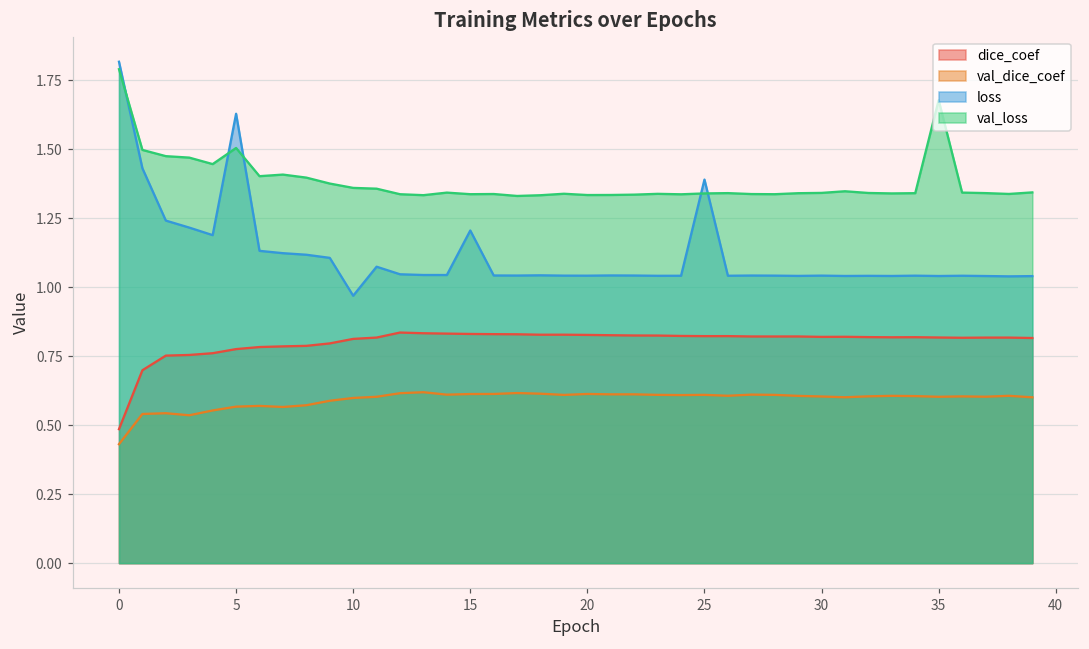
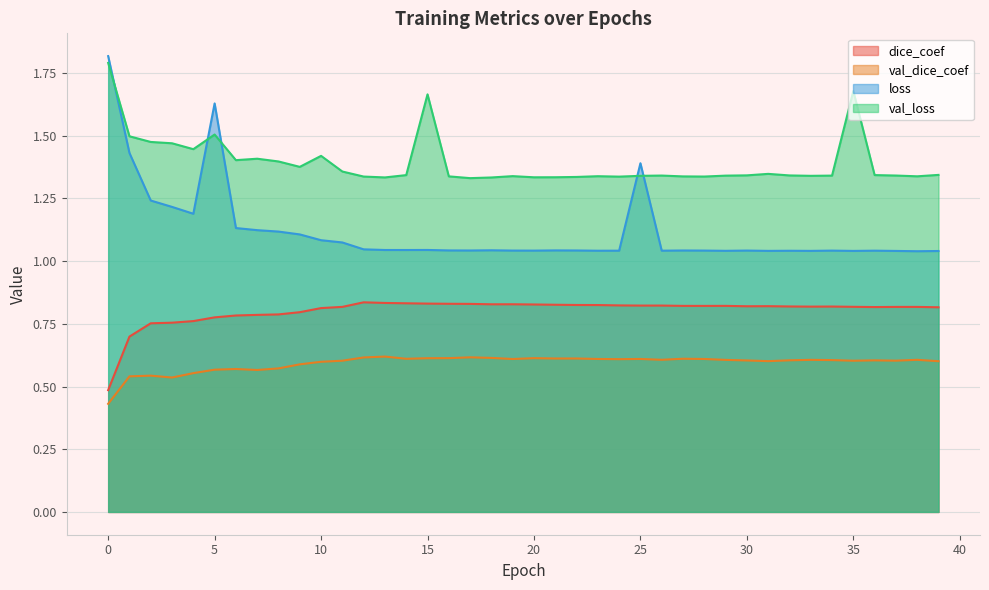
loss, 10: 0.97 -> 1.08
val_loss, 10: 1.36 -> 1.42
loss, 15: 1.21 -> 1.04
val_loss, 15: 1.34 -> 1.66
